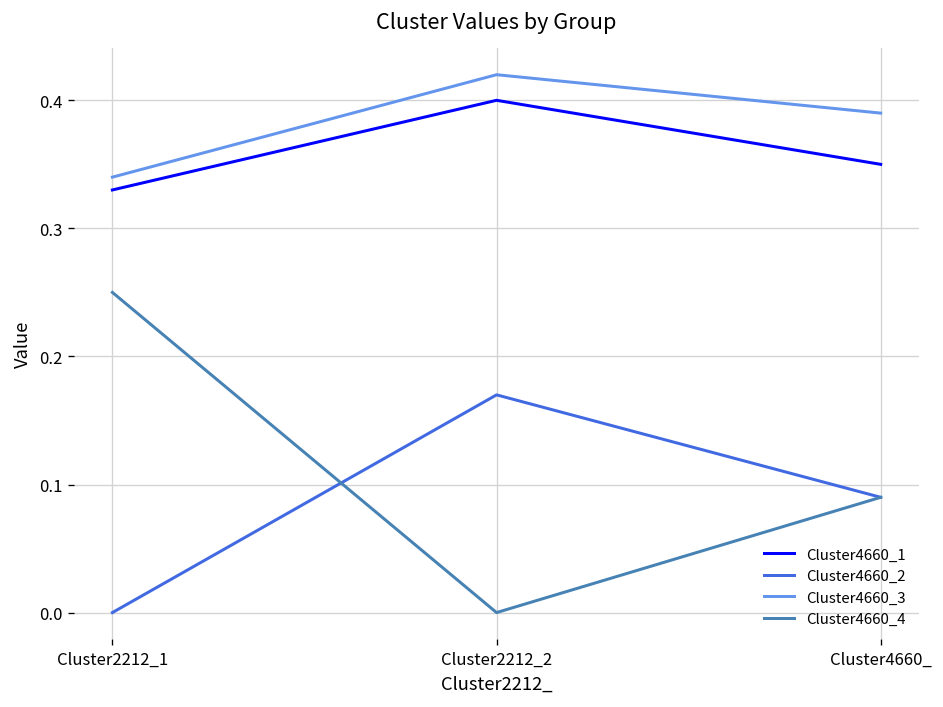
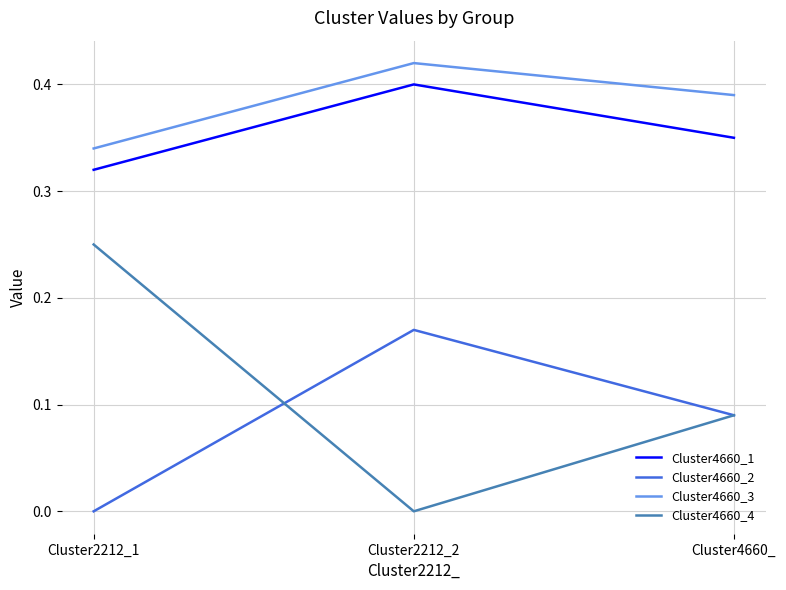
Cluster4660_1, Cluster2212_1: 0.33 -> 0.32
